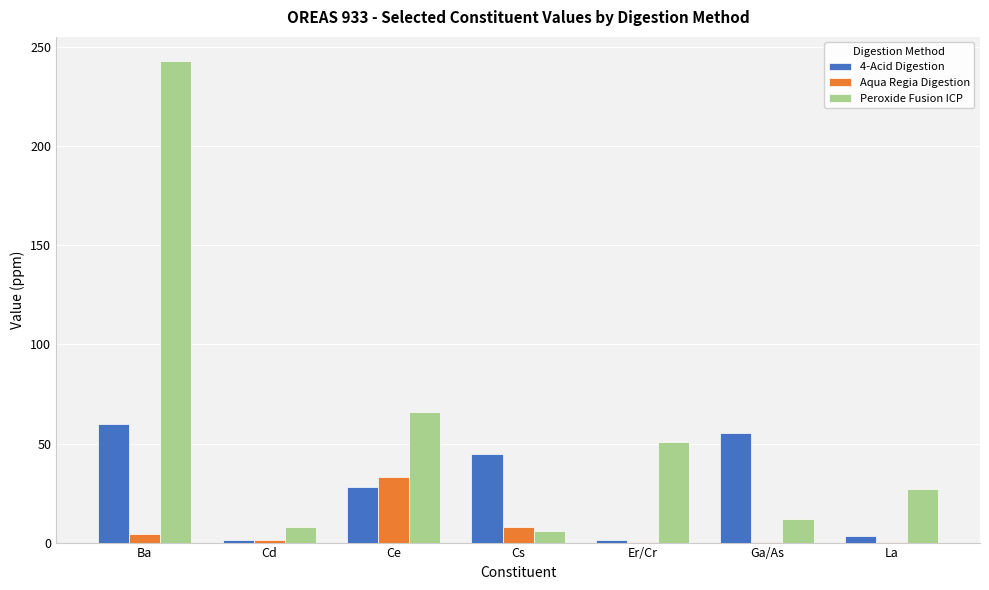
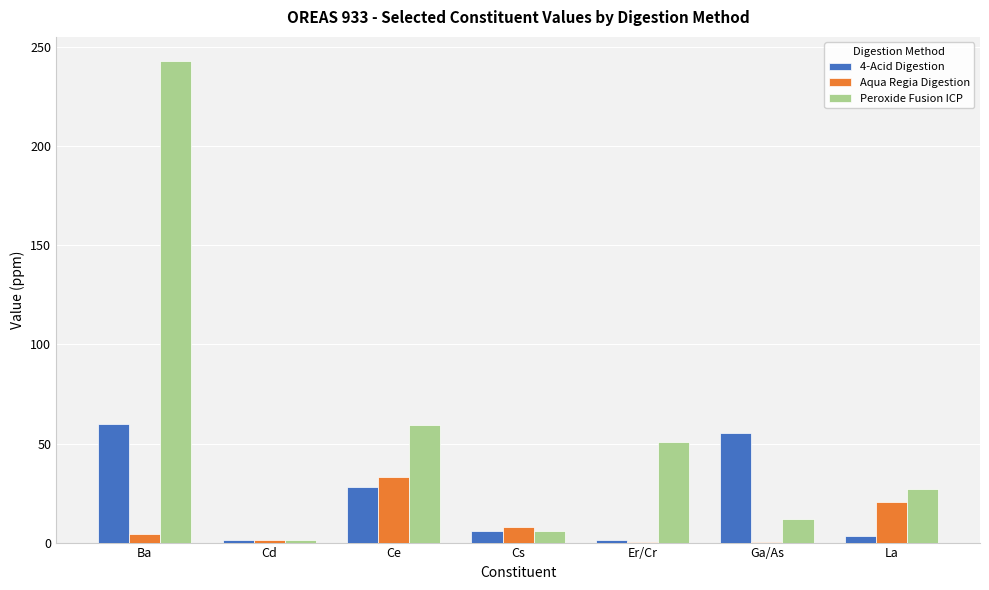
Peroxide Fusion ICP, Cd: 8 -> 1
Peroxide Fusion ICP, Ce: 66 -> 59
4-Acid Digestion, Cs: 45 -> 6
Aqua Regia Digestion, La: 0 -> 21
